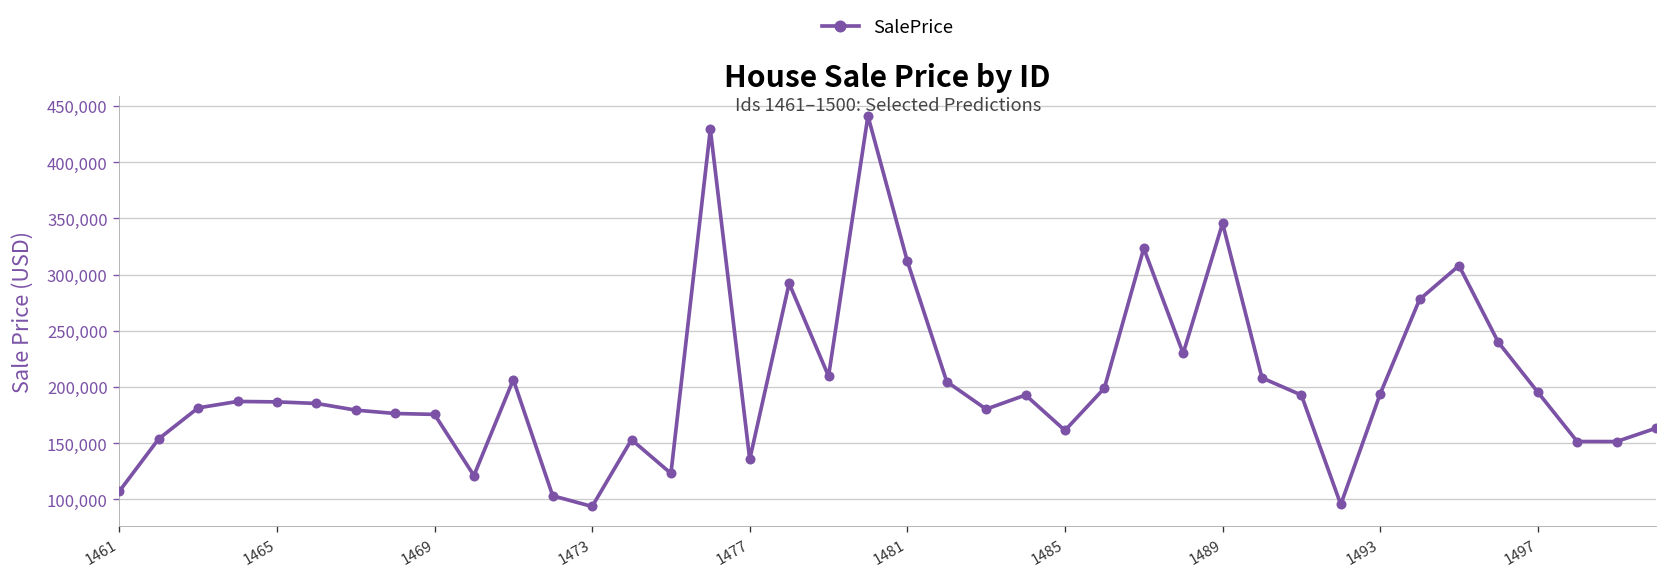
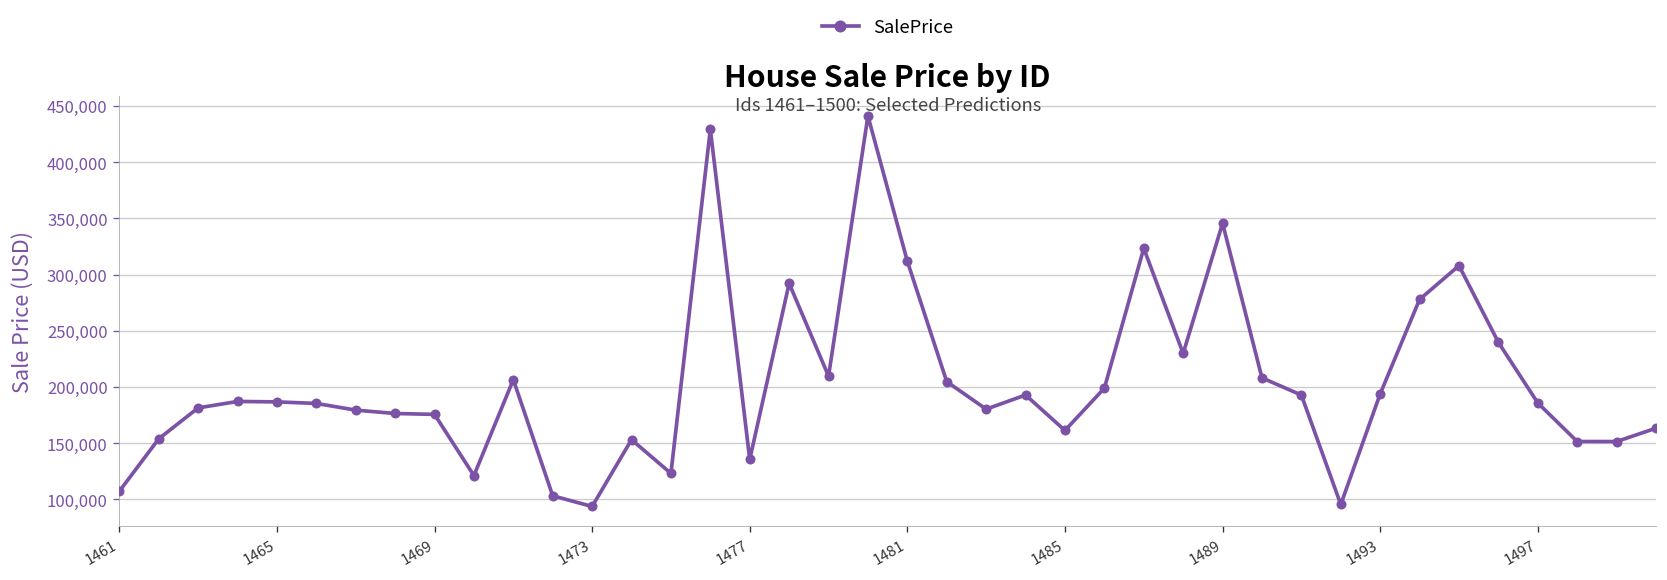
1497: 200,000 -> 190,000
